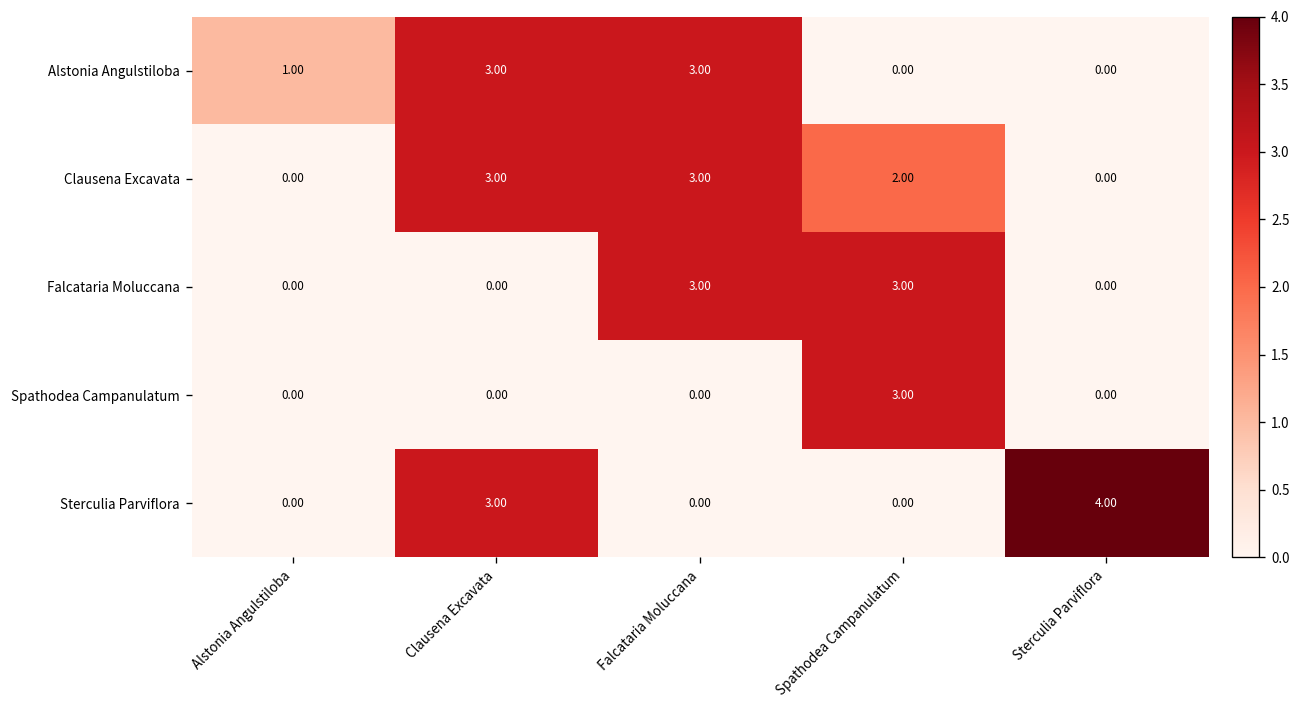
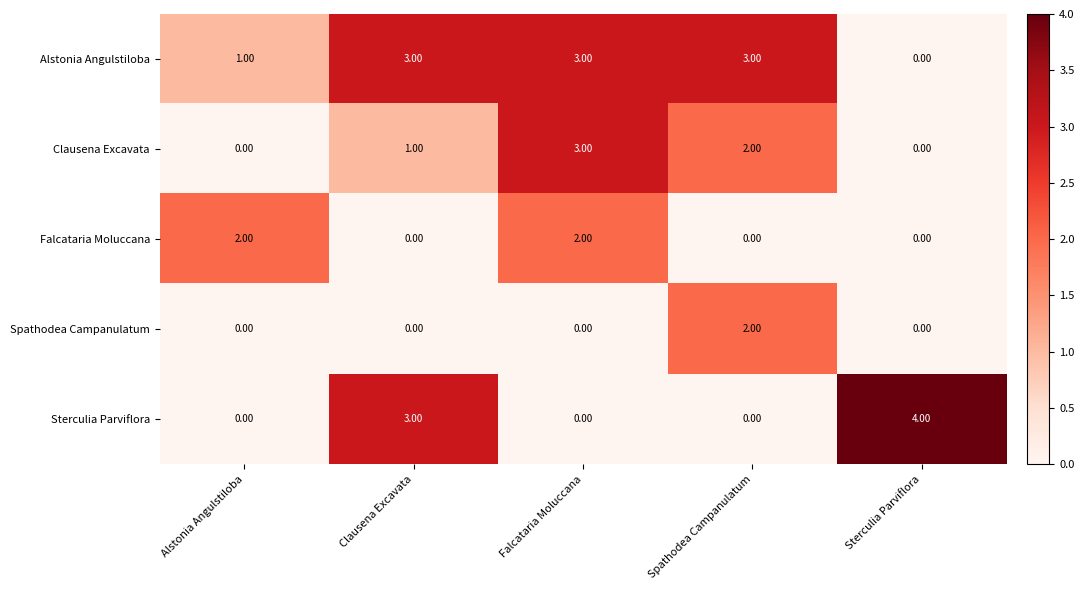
Alstonia Angulstiloba, Spathodea Campanulatum: 0.00 -> 3.00
Clausena Excavata, Clausena Excavata: 3.00 -> 1.00
Falcataria Moluccana, Alstonia Angulstiloba: 0.00 -> 2.00
Falcataria Moluccana, Falcataria Moluccana: 3.00 -> 2.00
Falcataria Moluccana, Spathodea Campanulatum: 3.00 -> 0.00
Spathodea Campanulatum, Spathodea Campanulatum: 3.00 -> 2.00
